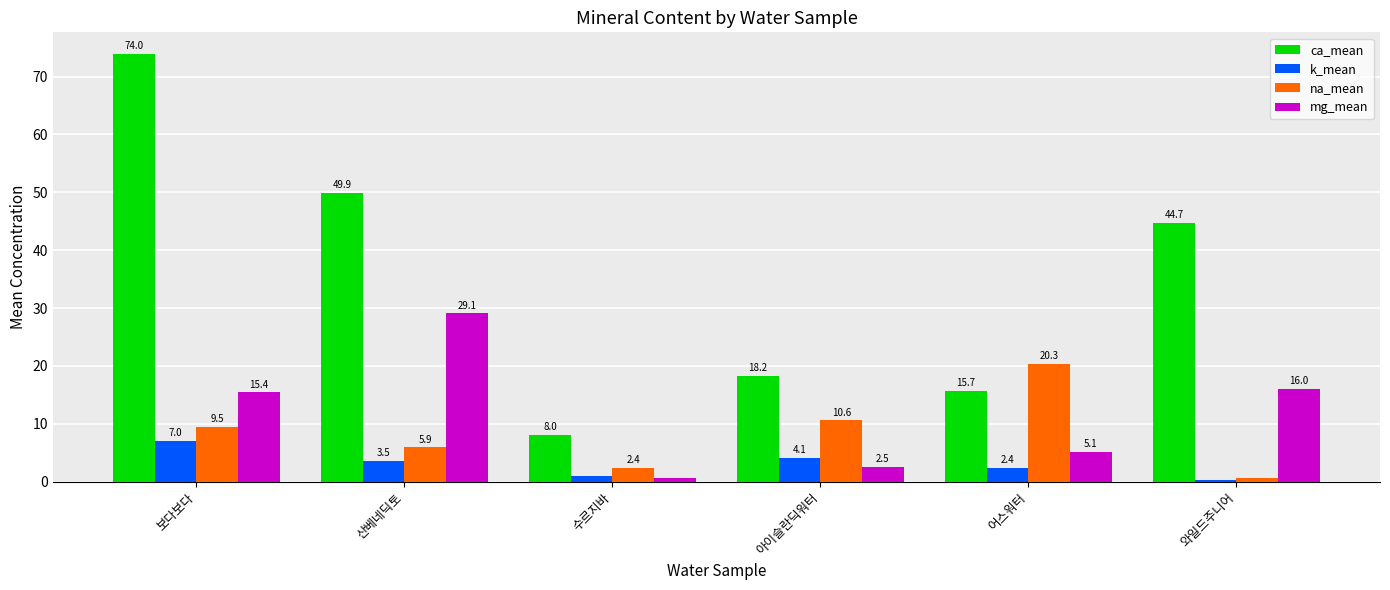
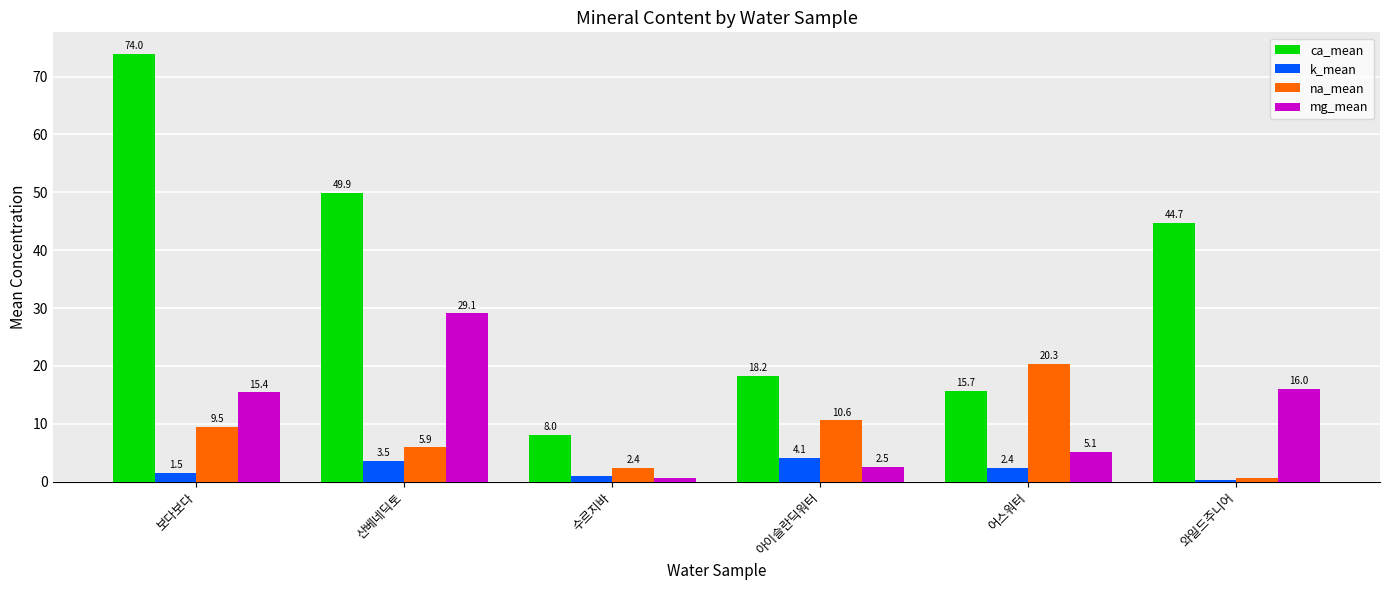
k_mean, 보다보다: 7.0 -> 1.5
